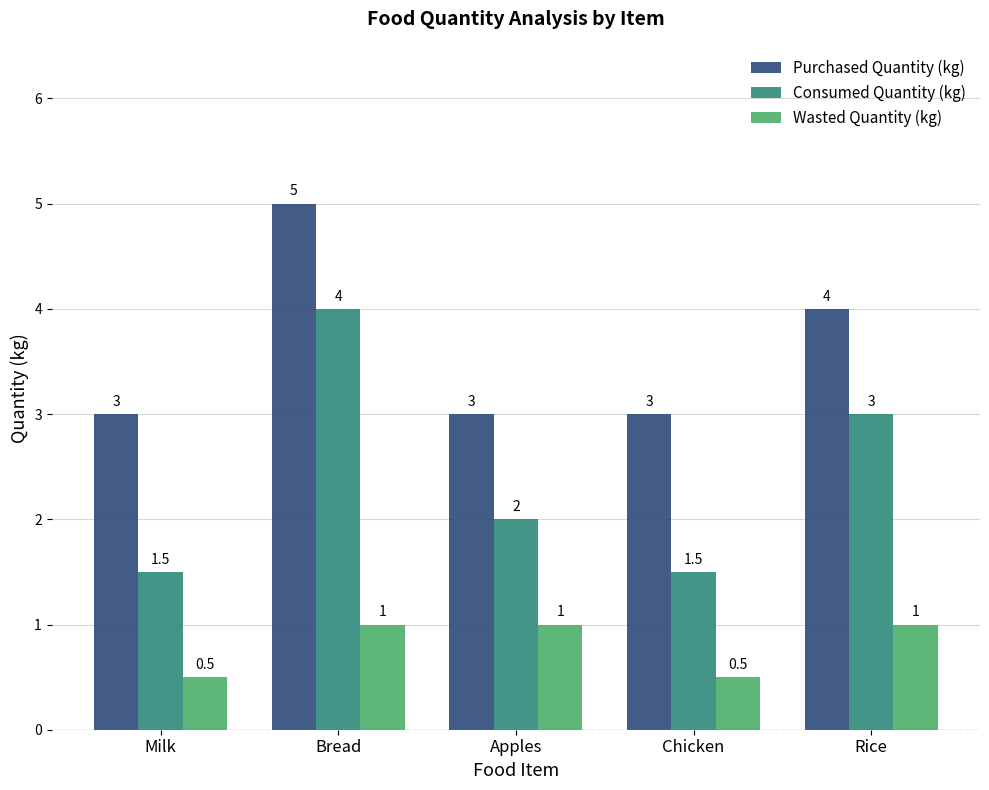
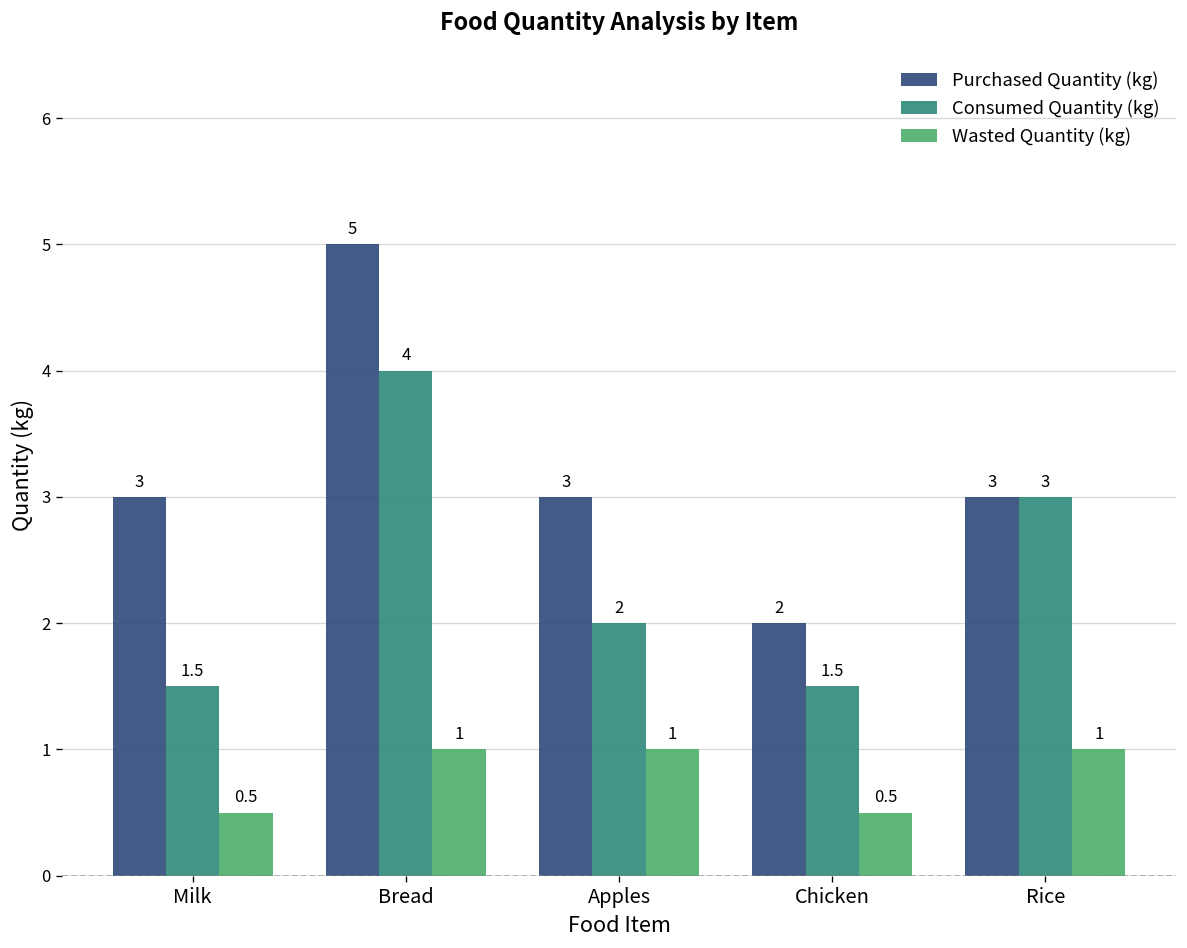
Purchased Quantity (kg), Chicken: 3 -> 2
Purchased Quantity (kg), Rice: 4 -> 3
